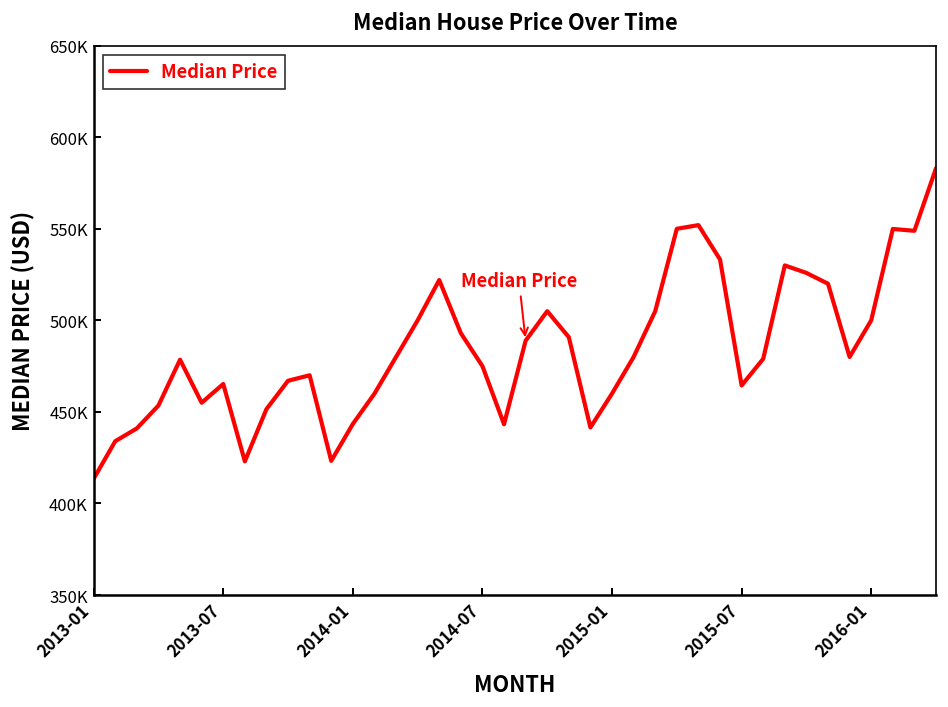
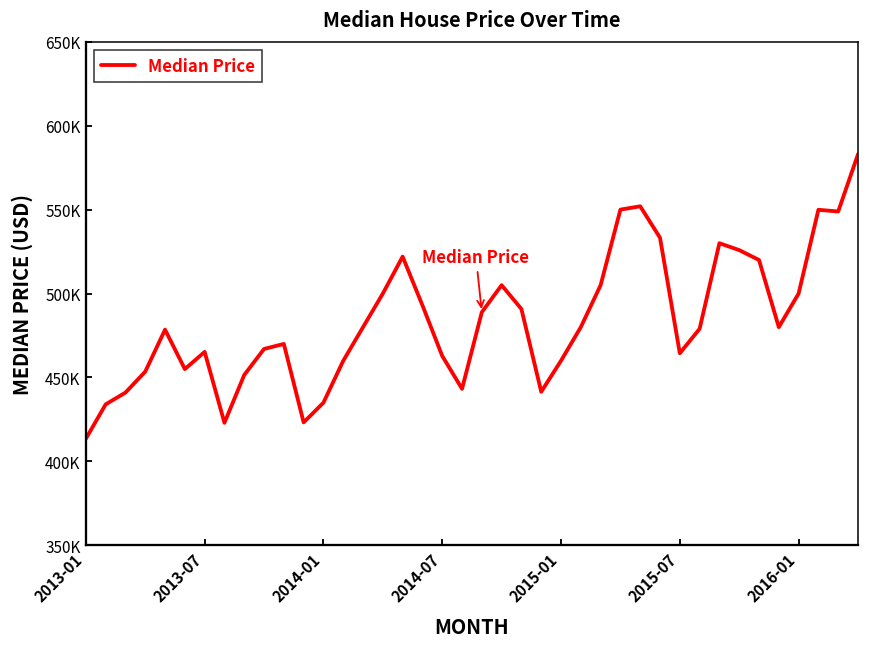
2014-01: 443000 -> 435000
2014-07: 475000 -> 463000
